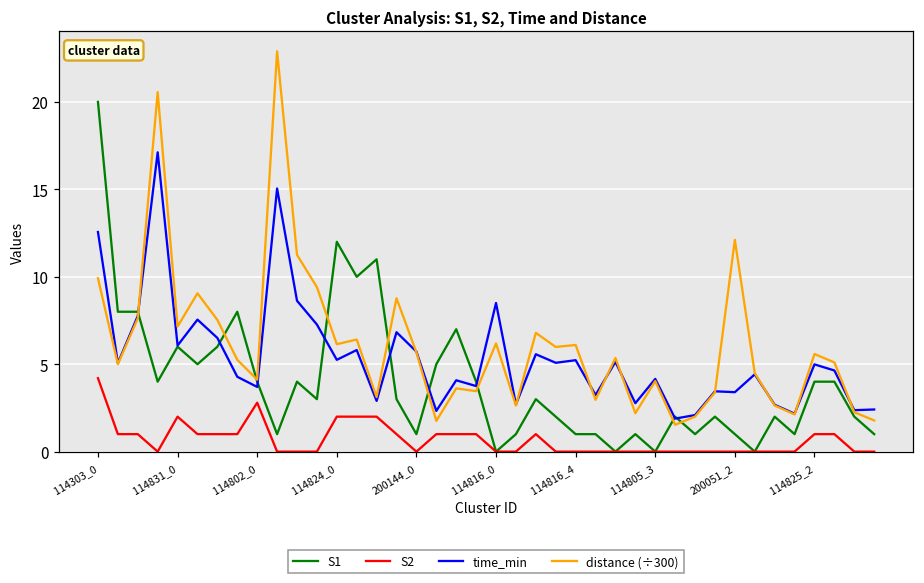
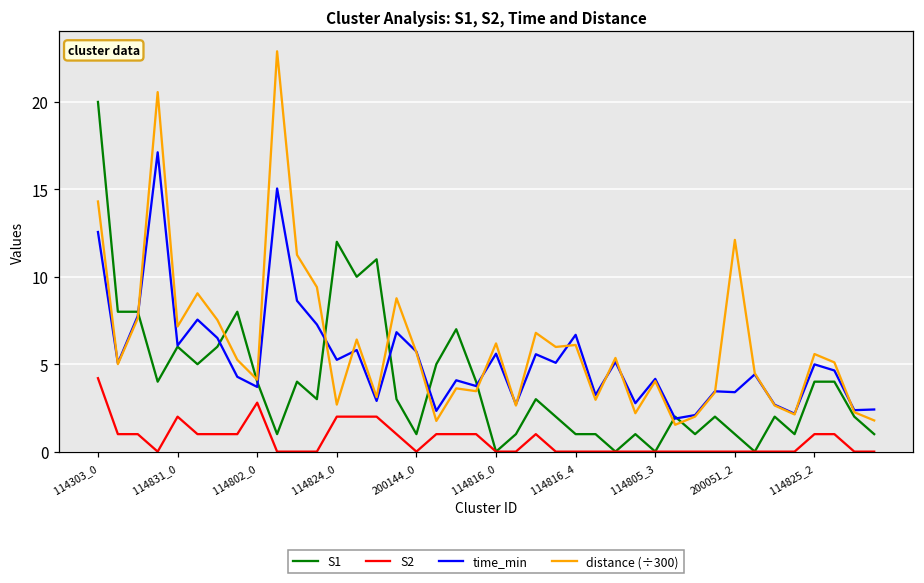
distance (÷300), 114303_0: 9.9 -> 14.3
distance (÷300), 114824_0: 6.1 -> 2.7
time_min, 114816_0: 8.5 -> 5.6
time_min, 114816_4: 5.2 -> 6.7
